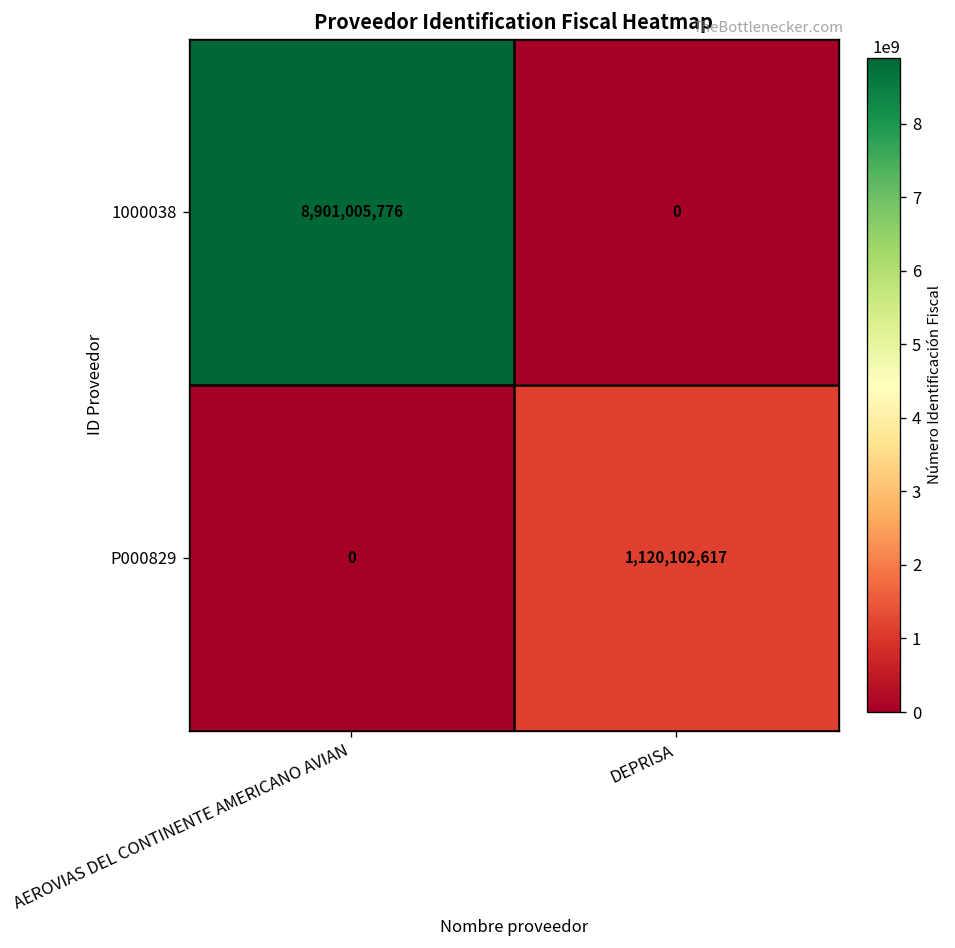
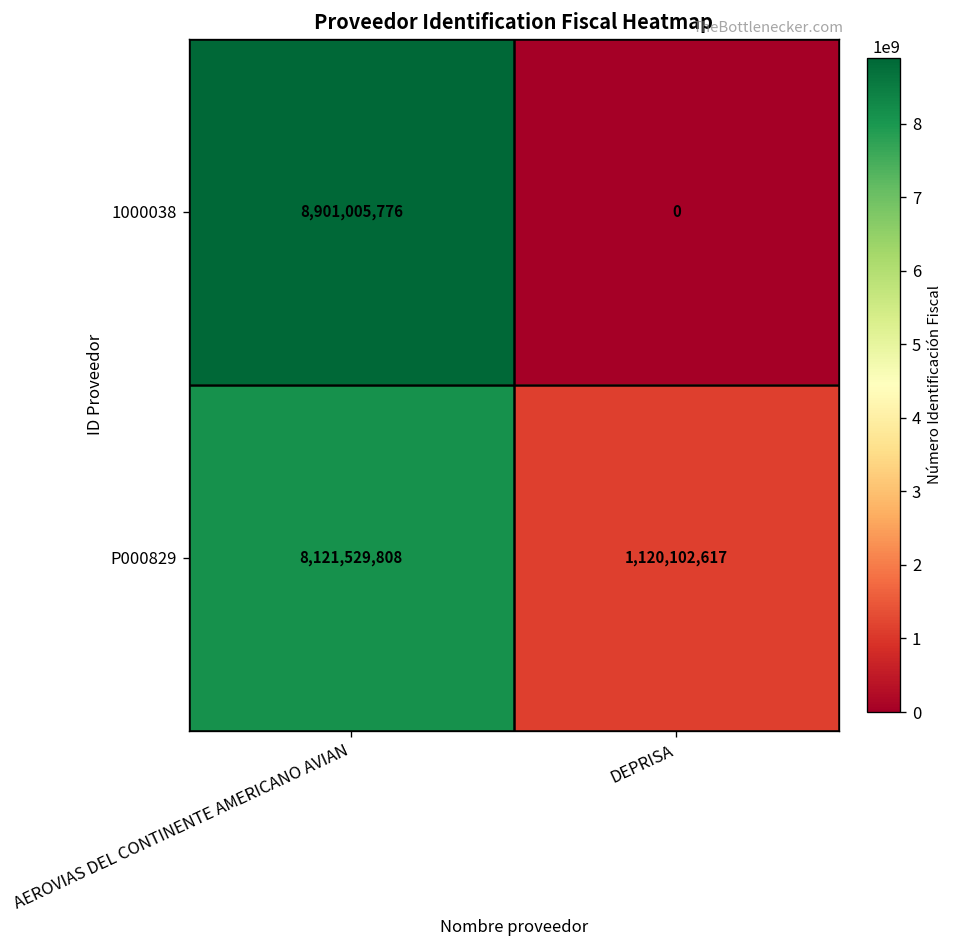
P000829, AEROVIAS DEL CONTINENTE AMERICANO AVIAN: 0 -> 8,121,529,808
